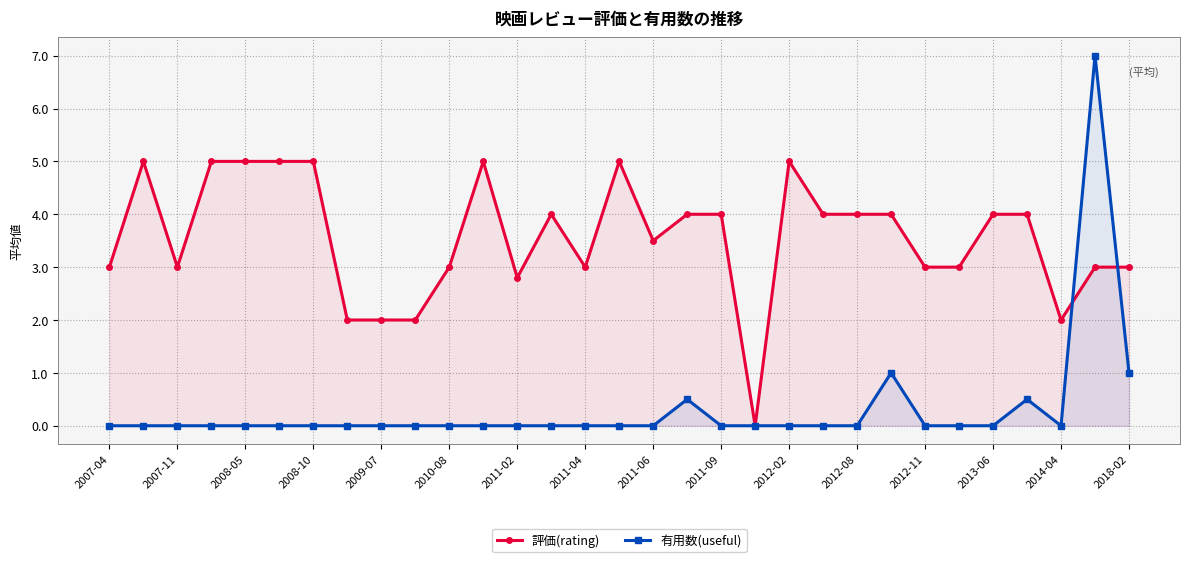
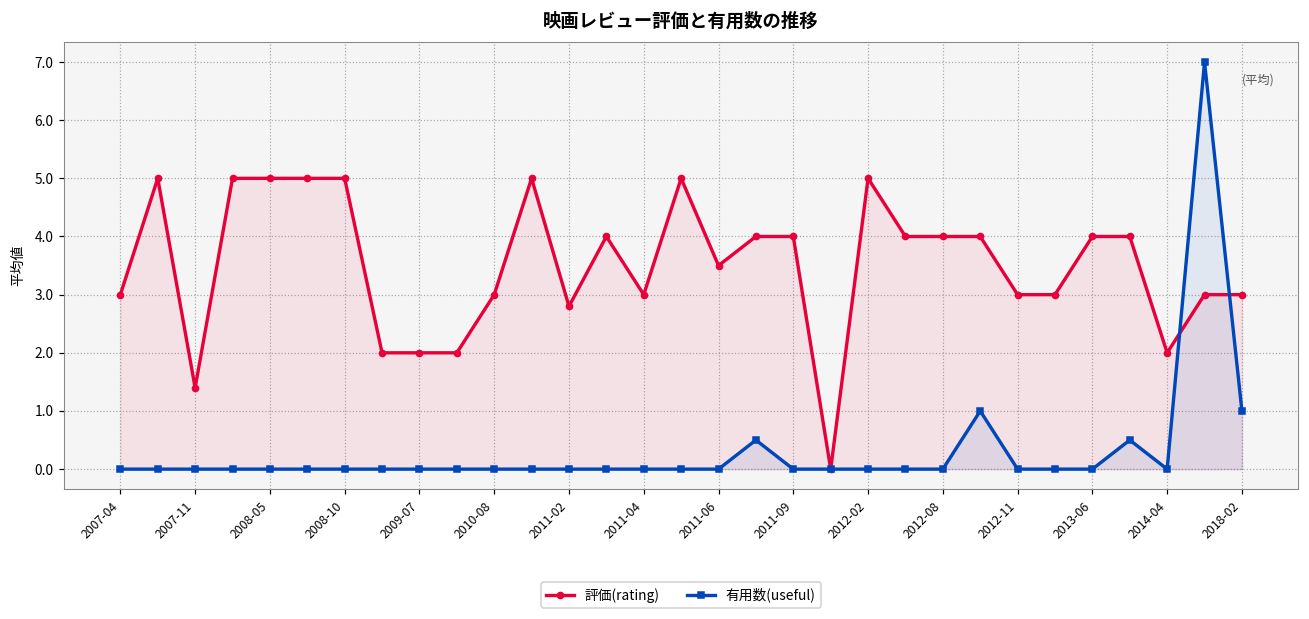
評価(rating), 2007-11: 3.0 -> 1.4
